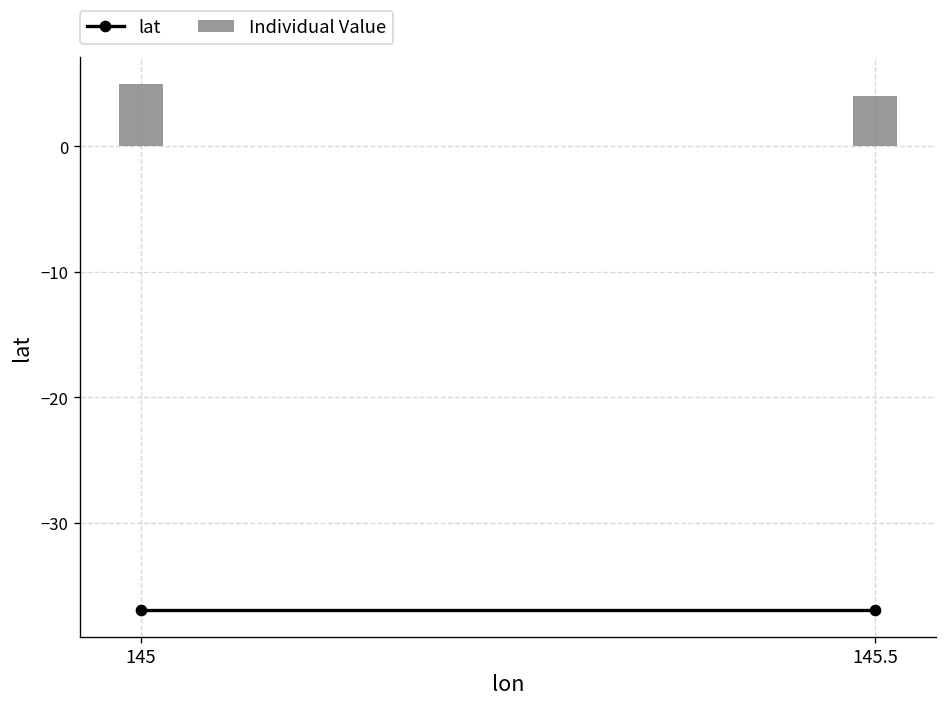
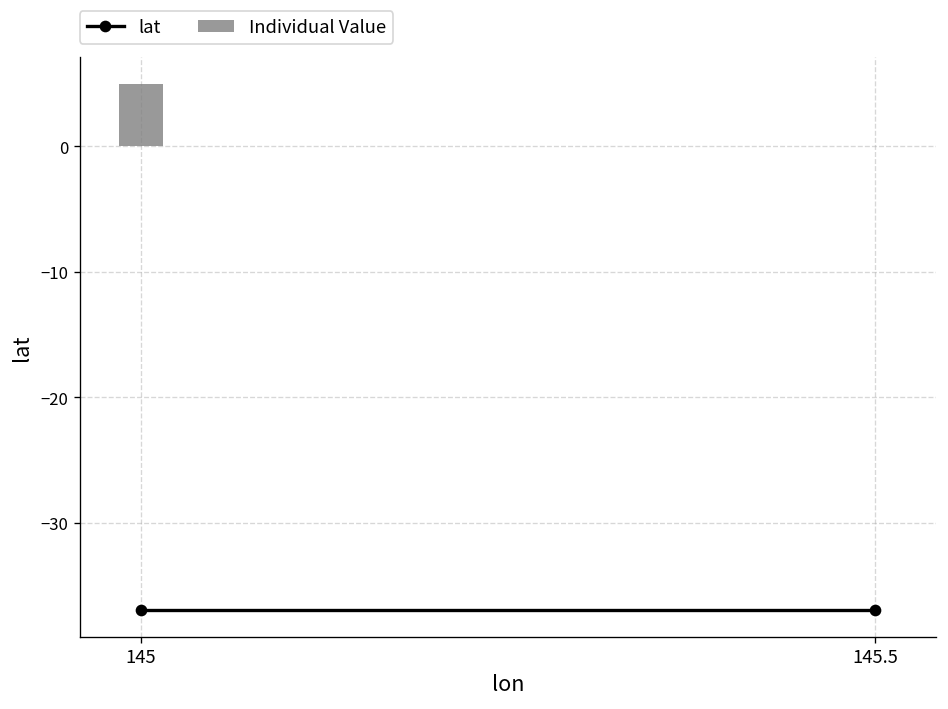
Individual Value, 145.5: 4 -> 0
